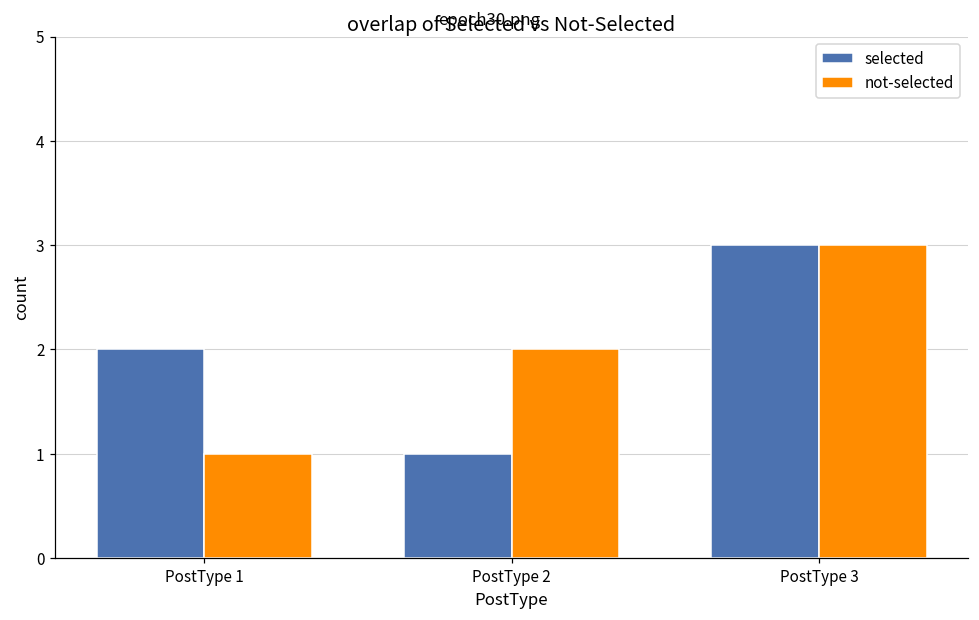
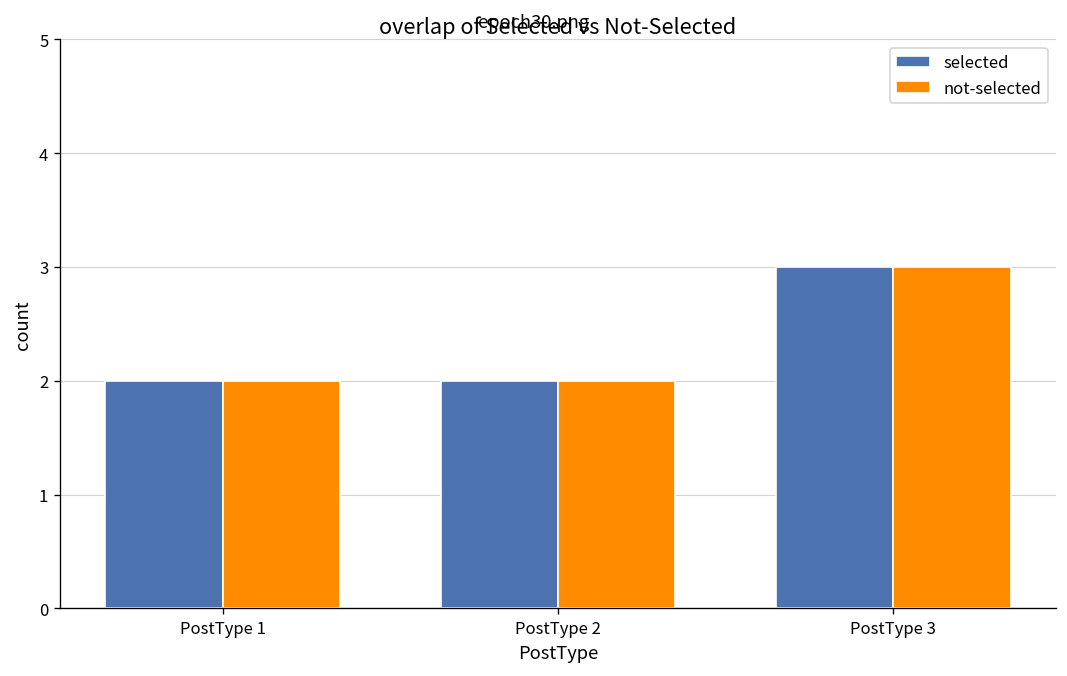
not-selected, PostType 1: 1 -> 2
selected, PostType 2: 1 -> 2
